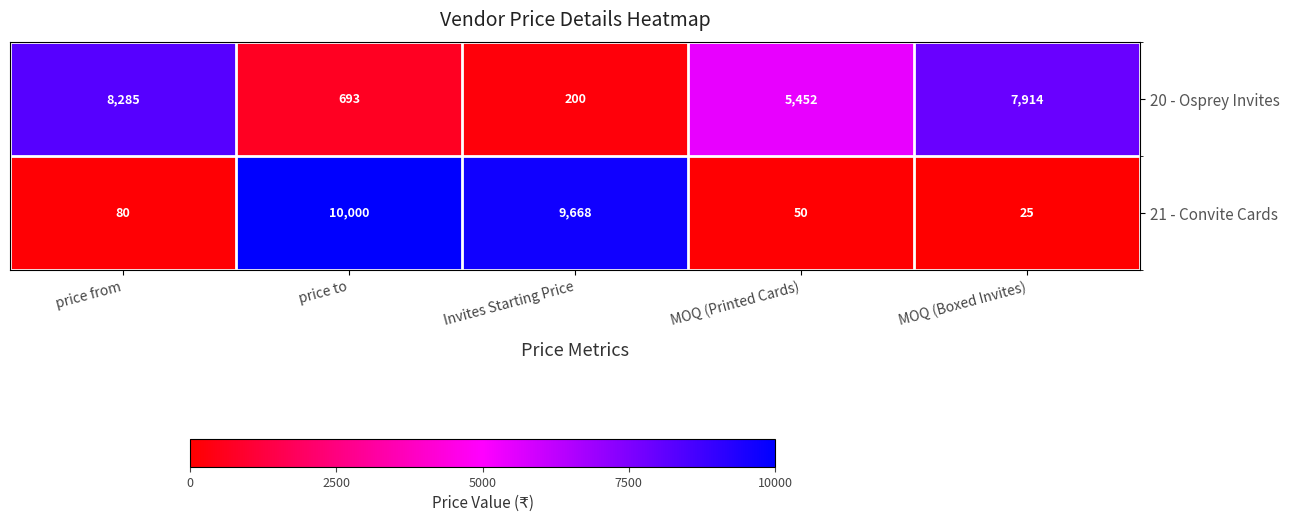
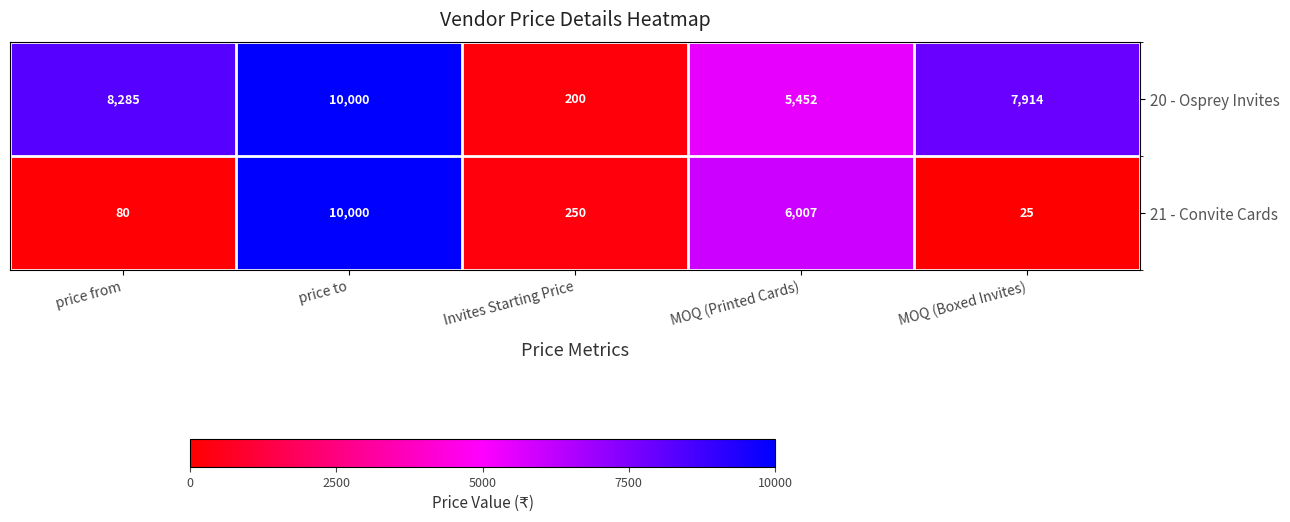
20 - Osprey Invites, price to: 693 -> 10,000
21 - Convite Cards, Invites Starting Price: 9,668 -> 250
21 - Convite Cards, MOQ (Printed Cards): 50 -> 6,007
